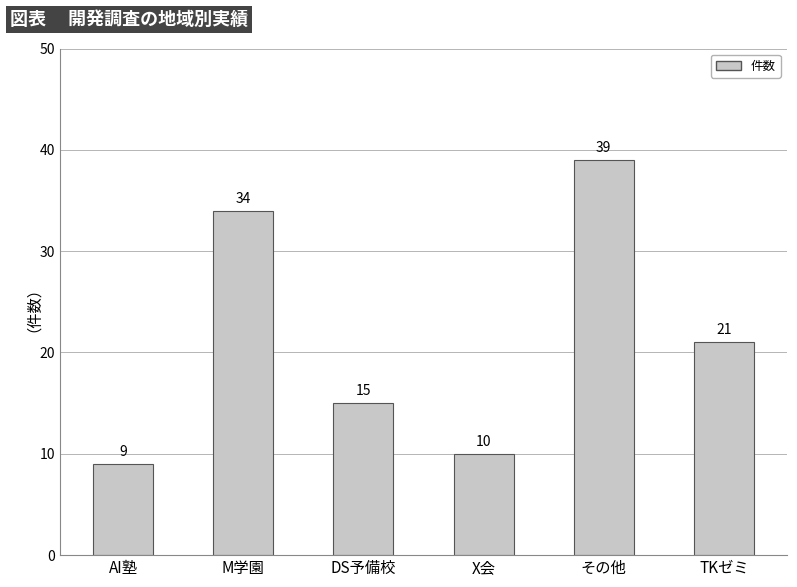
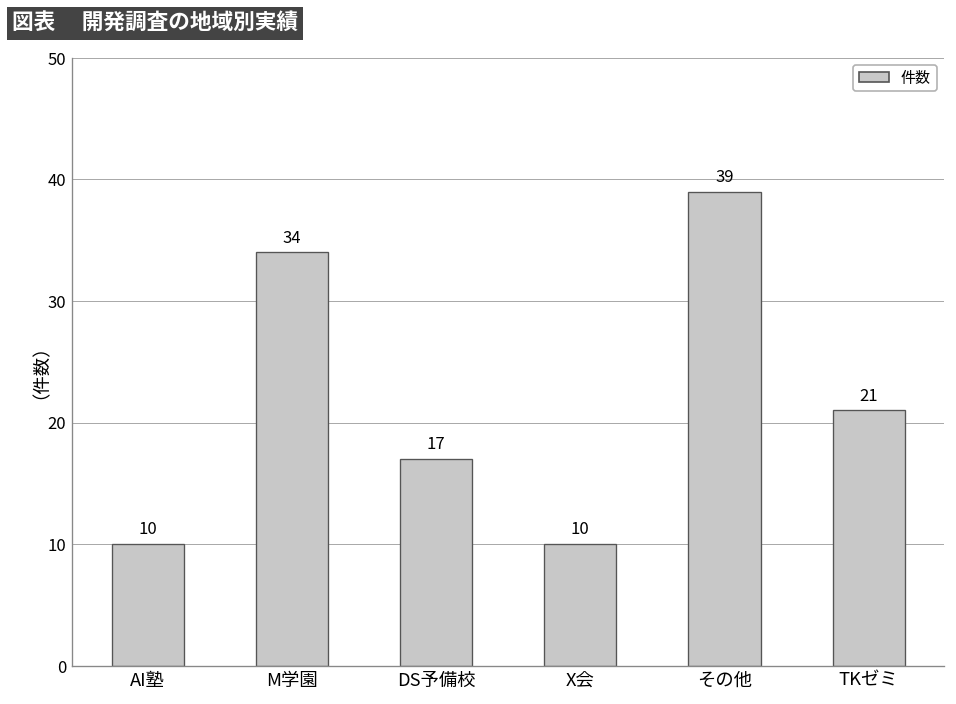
AI塾: 9 -> 10
DS予備校: 15 -> 17
